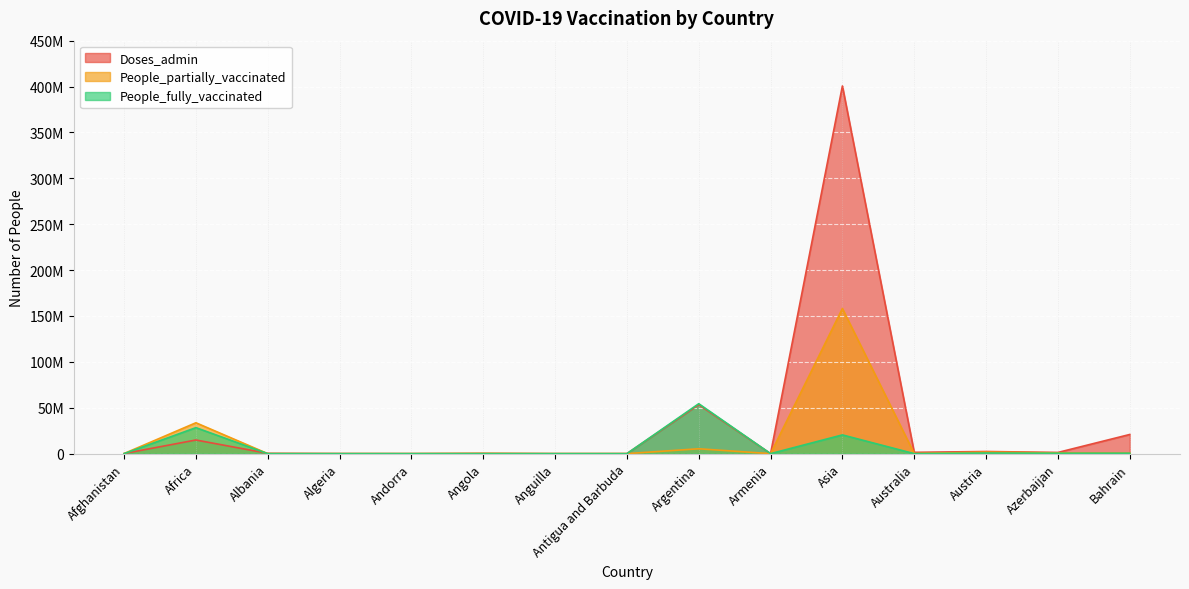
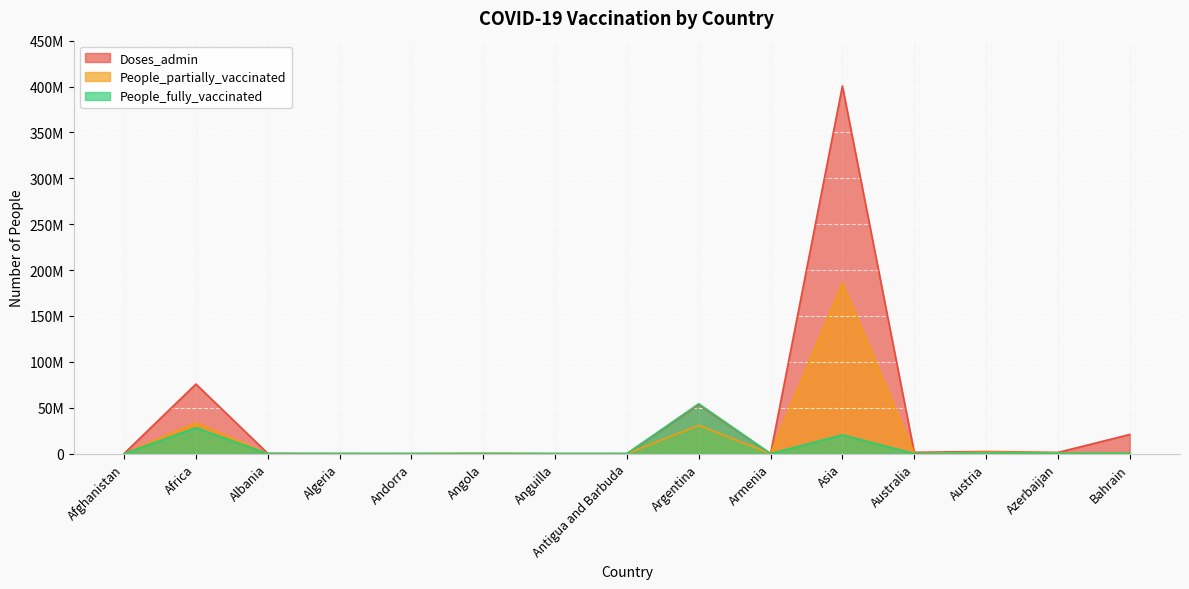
Doses_admin, Africa: 10000000 -> 80000000
People_partially_vaccinated, Argentina: 10000000 -> 30000000
People_partially_vaccinated, Asia: 160000000 -> 190000000
